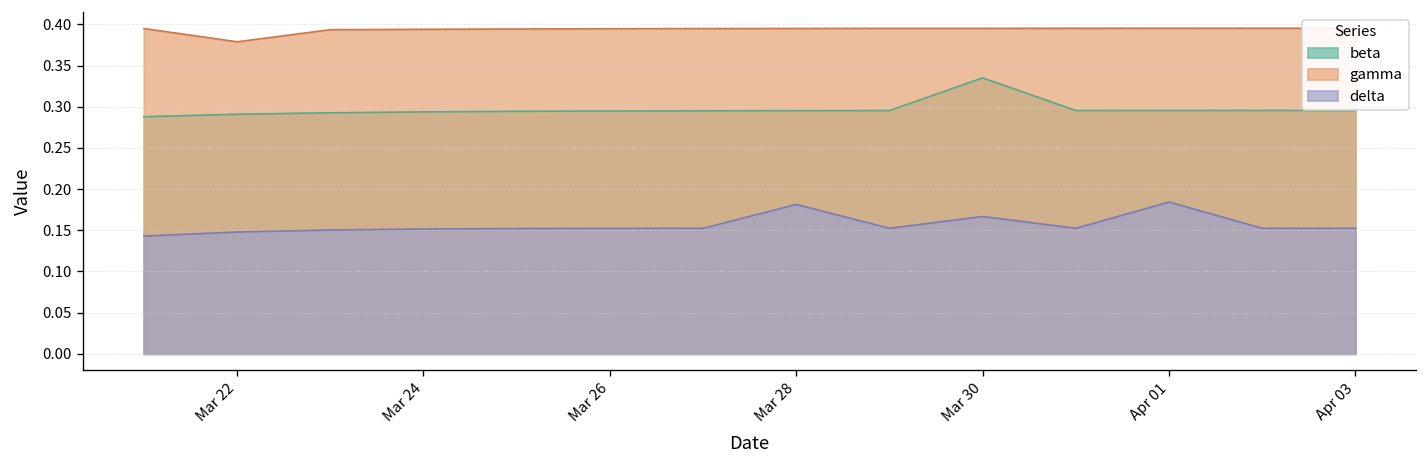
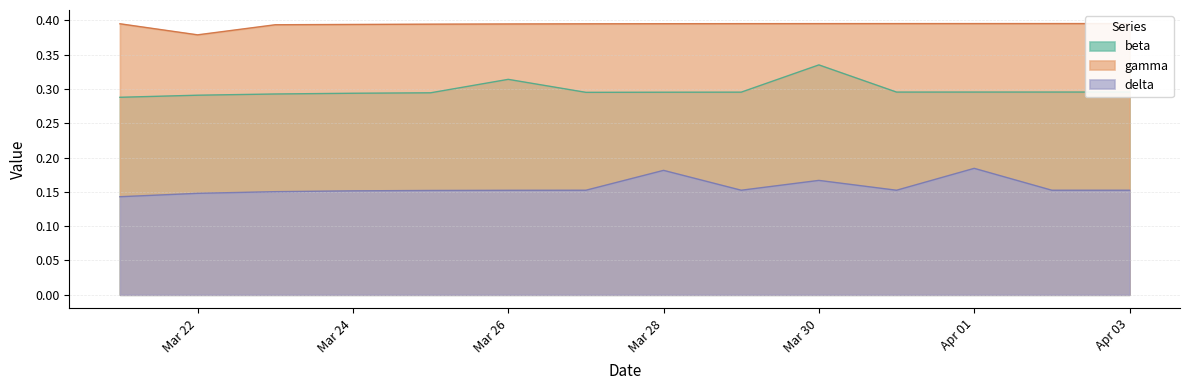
beta, Mar 26: 0.29 -> 0.31
